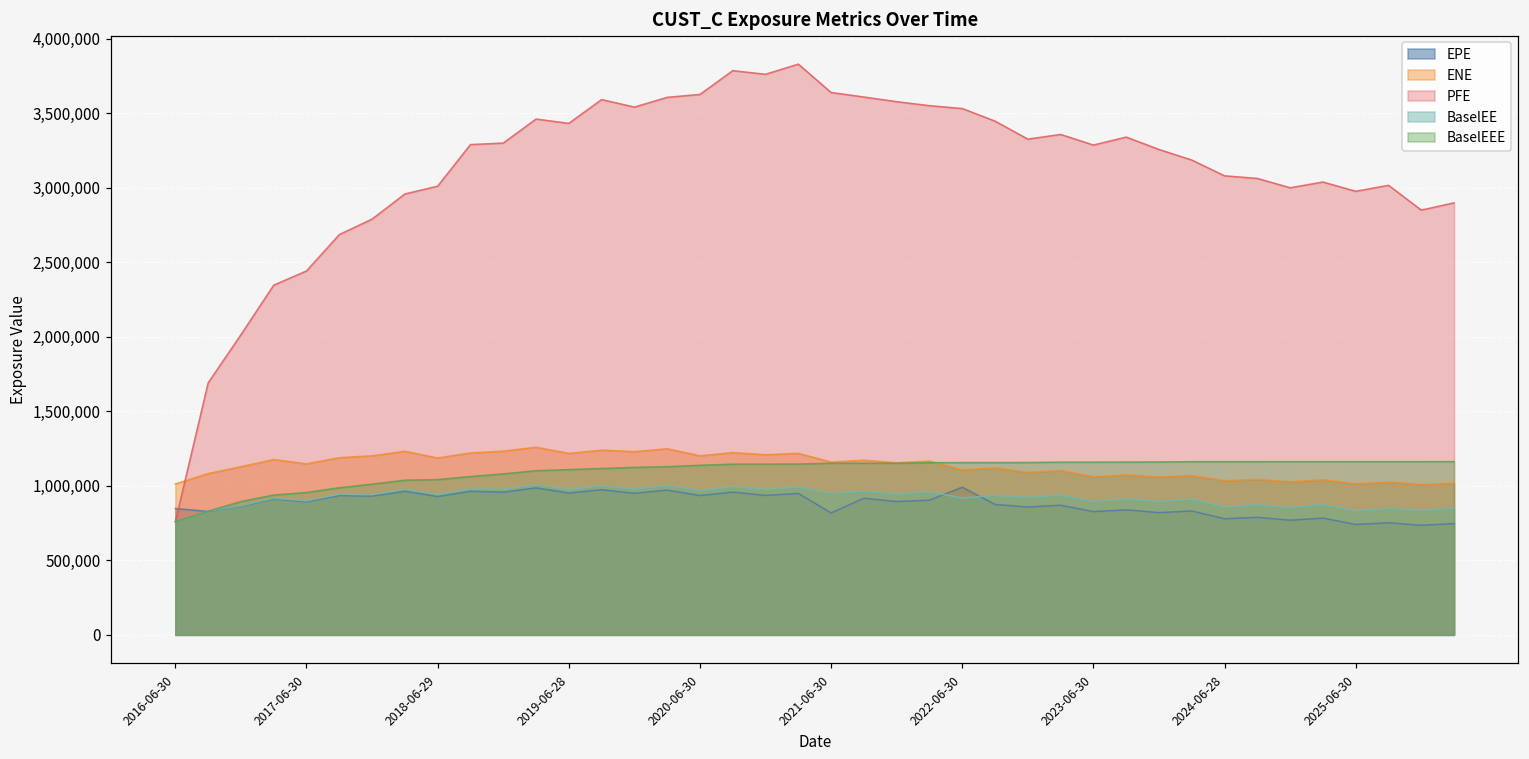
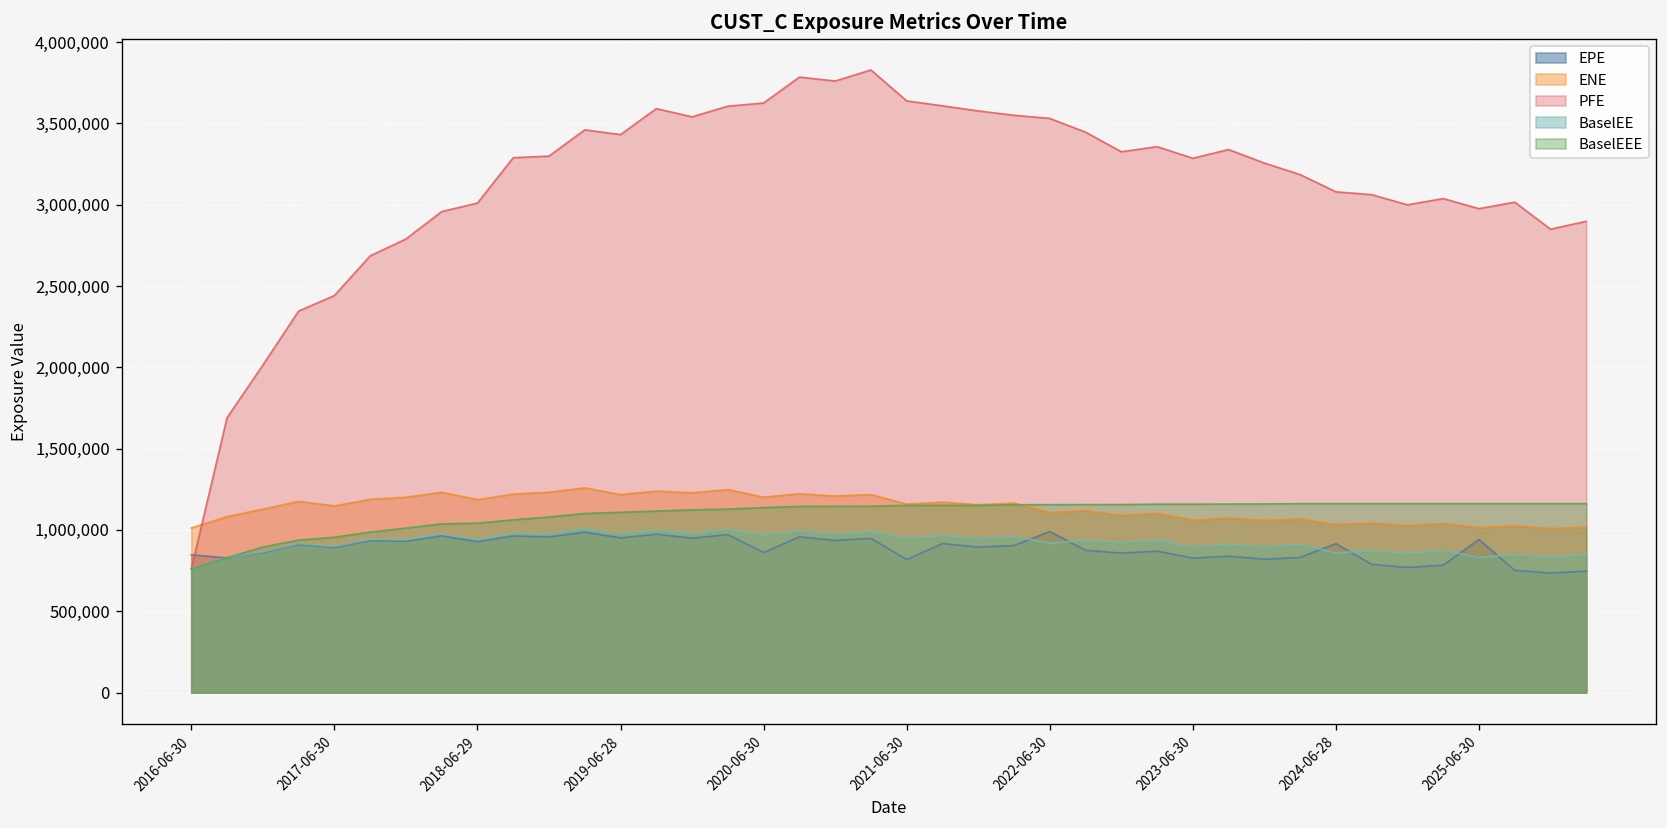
EPE, 2020-06-30: 930,000 -> 860,000
EPE, 2024-06-28: 780,000 -> 920,000
EPE, 2025-06-30: 740,000 -> 940,000
